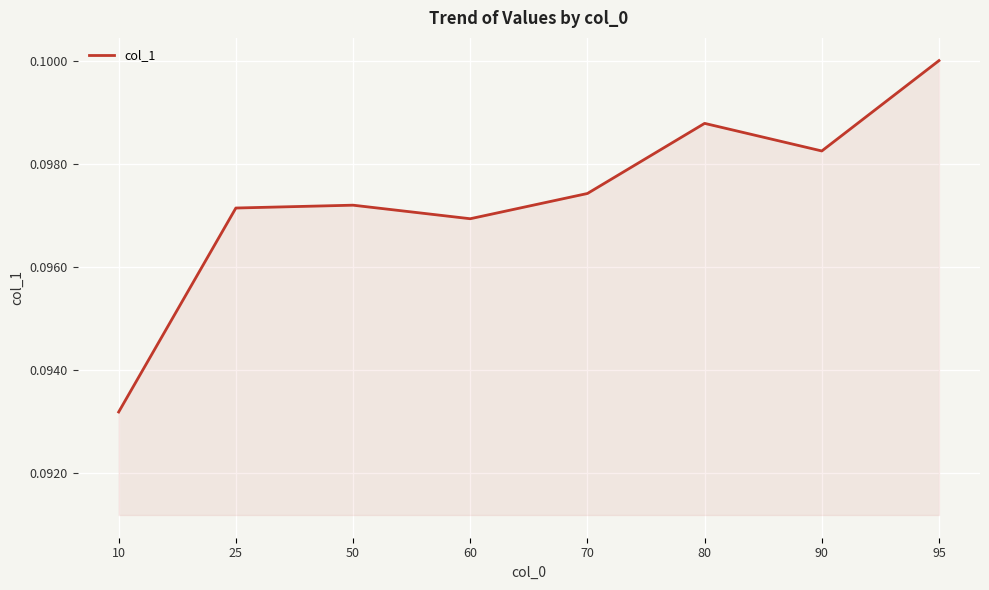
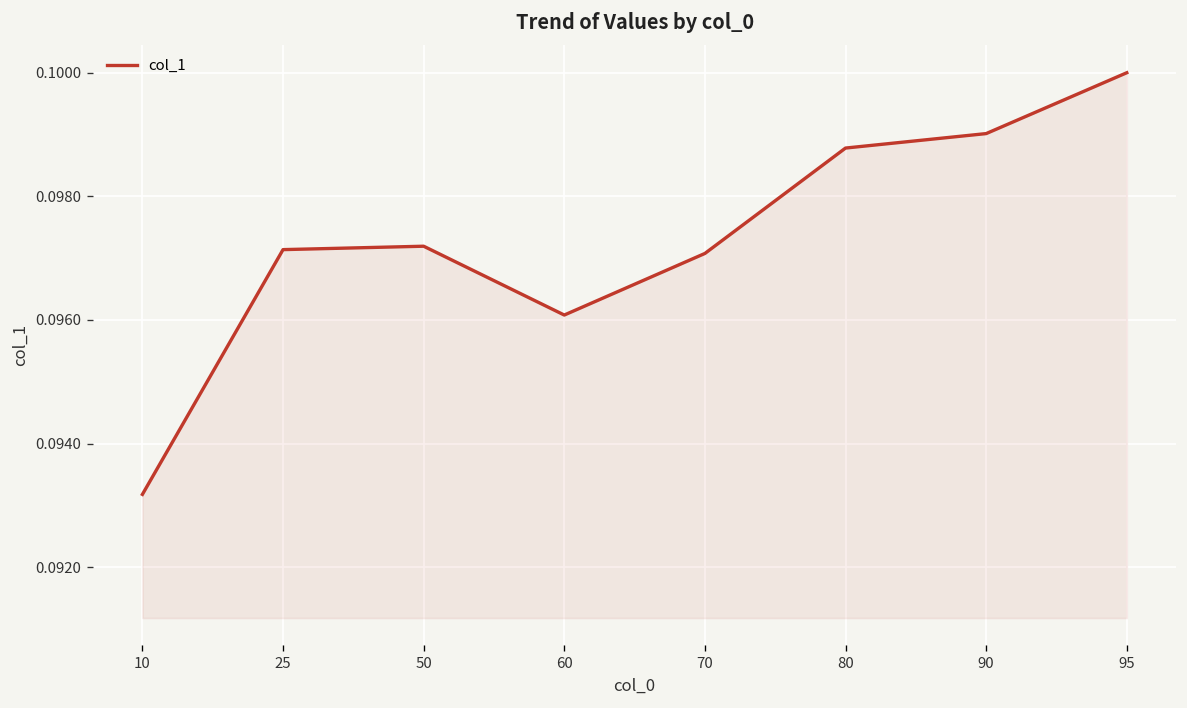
60: 0.0969 -> 0.0961
70: 0.0974 -> 0.0971
90: 0.0982 -> 0.0990
